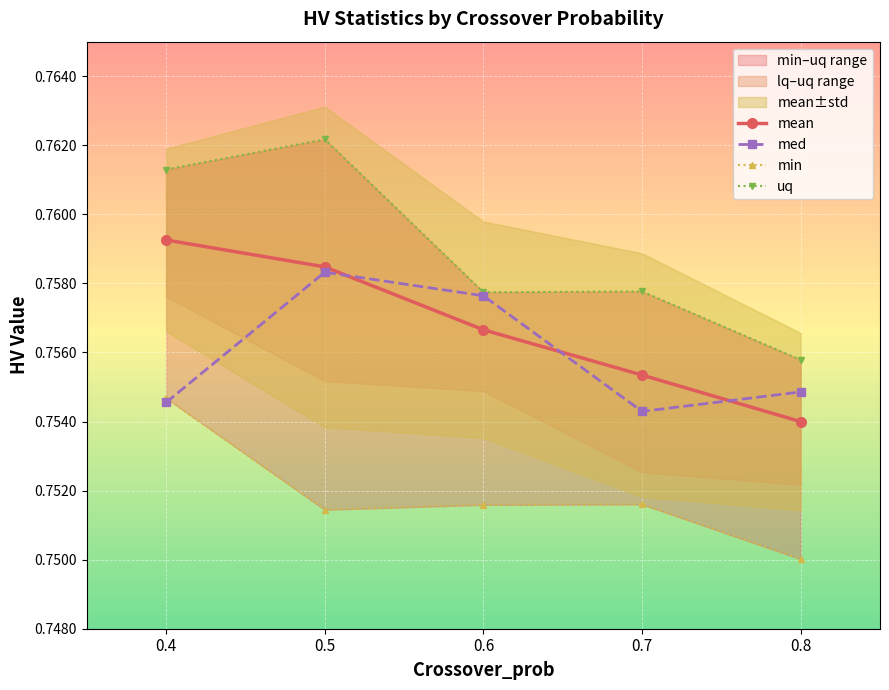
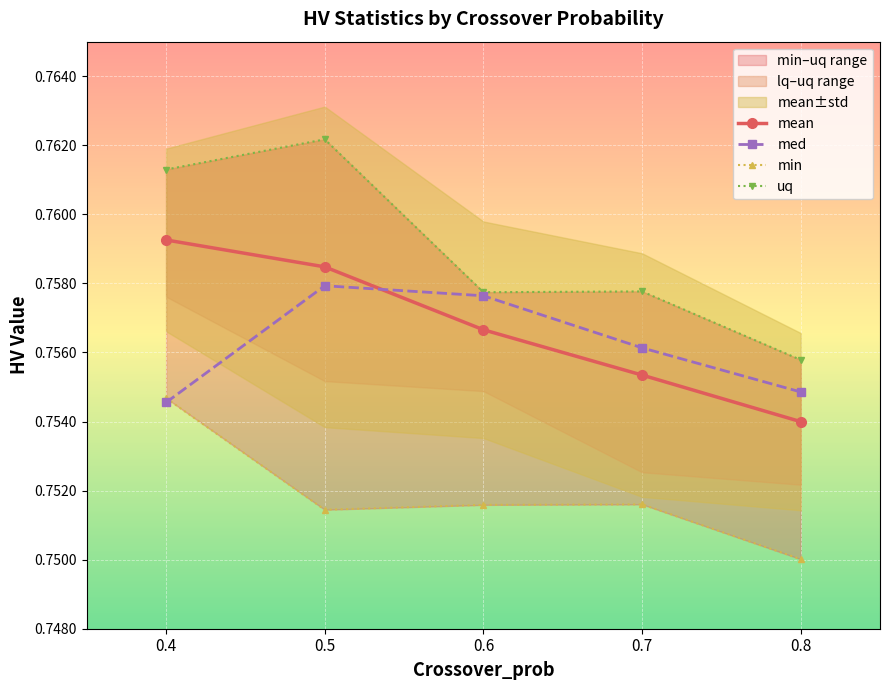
med, 0.5: 0.7583 -> 0.7579
med, 0.7: 0.7543 -> 0.7561
